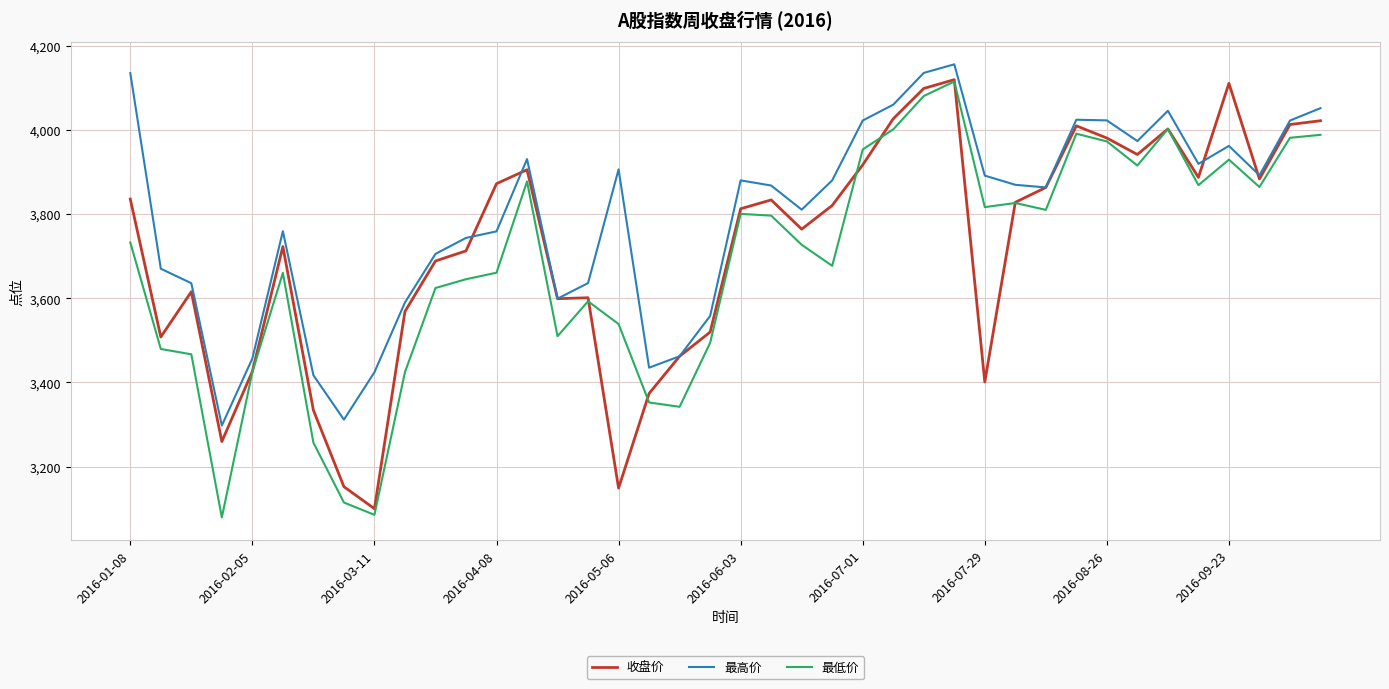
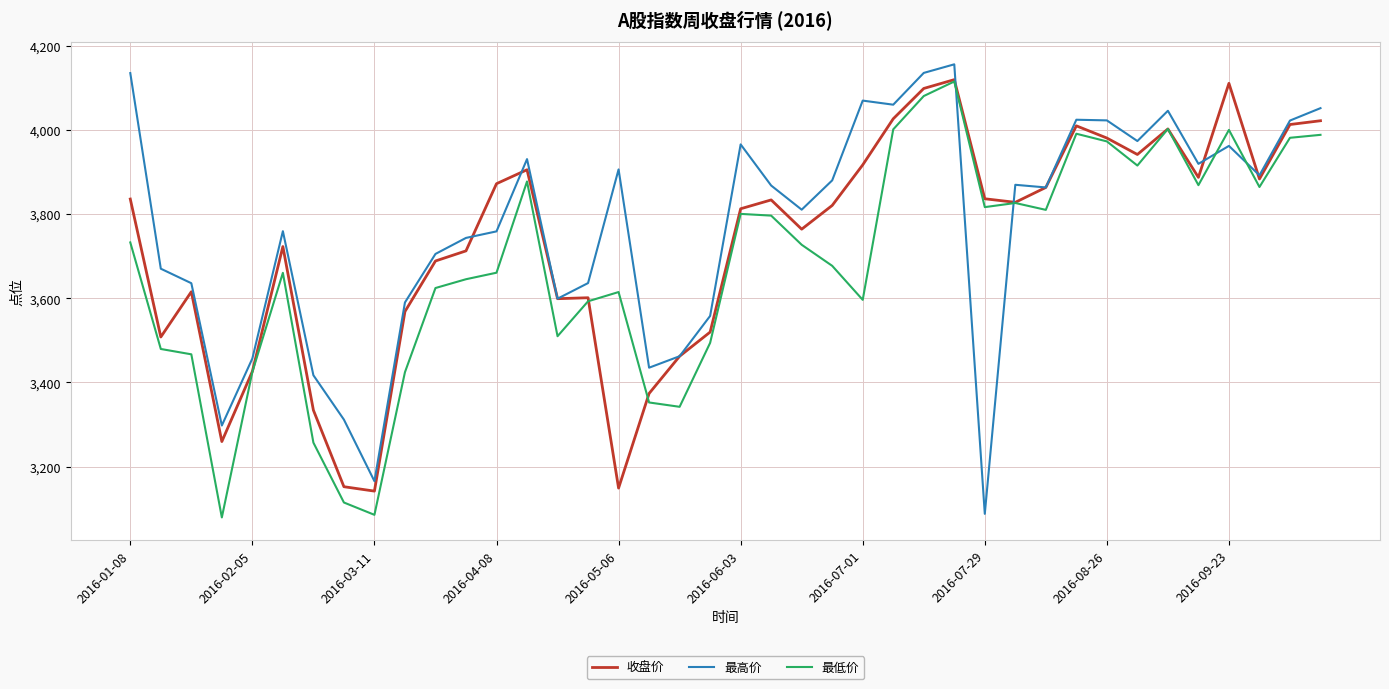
收盘价, 2016-03-11: 3,100 -> 3,140
最高价, 2016-03-11: 3,420 -> 3,170
最低价, 2016-05-06: 3,540 -> 3,610
最高价, 2016-06-03: 3,880 -> 3,970
最高价, 2016-07-01: 4,020 -> 4,070
最低价, 2016-07-01: 3,950 -> 3,600
收盘价, 2016-07-29: 3,400 -> 3,840
最高价, 2016-07-29: 3,890 -> 3,090
最低价, 2016-09-23: 3,930 -> 4,000
